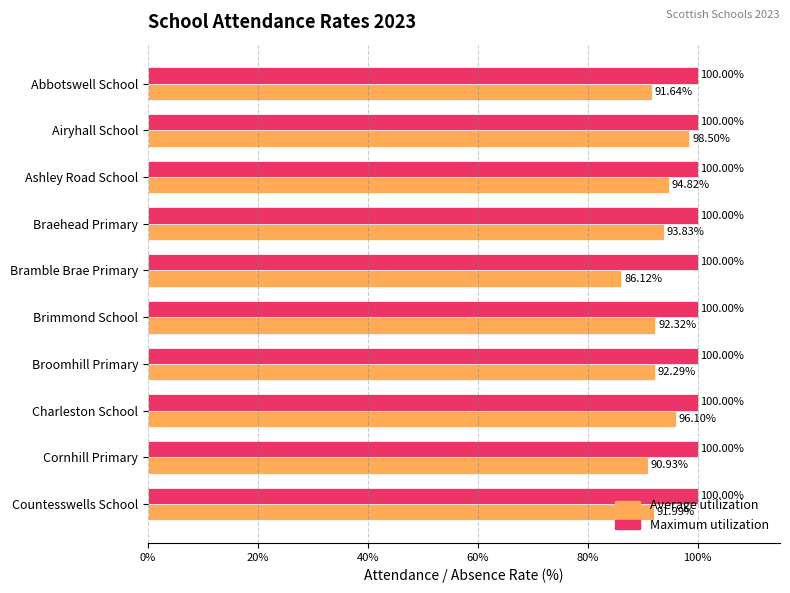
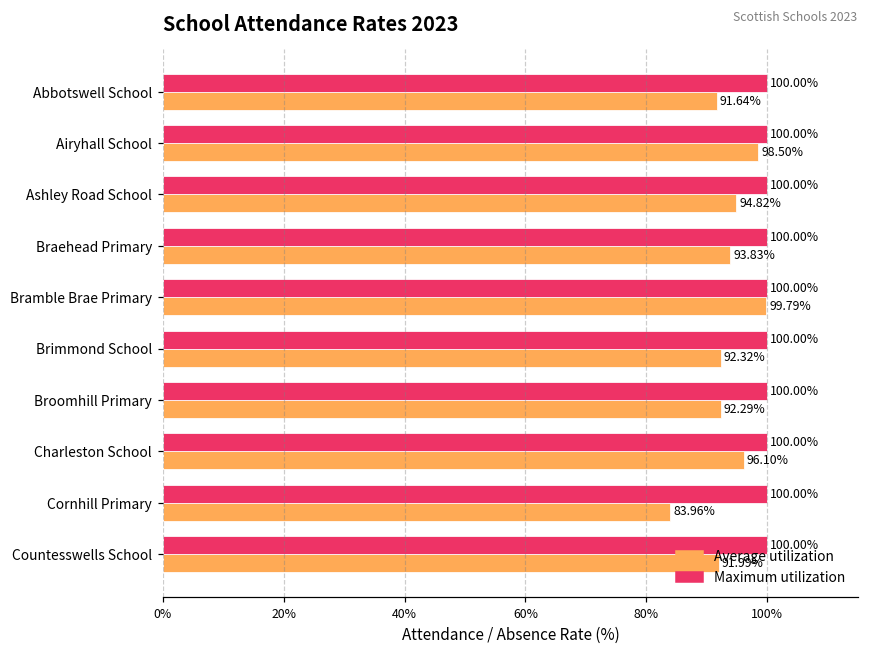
Average utilization, Bramble Brae Primary: 86.12% -> 99.79%
Average utilization, Cornhill Primary: 90.93% -> 83.96%
